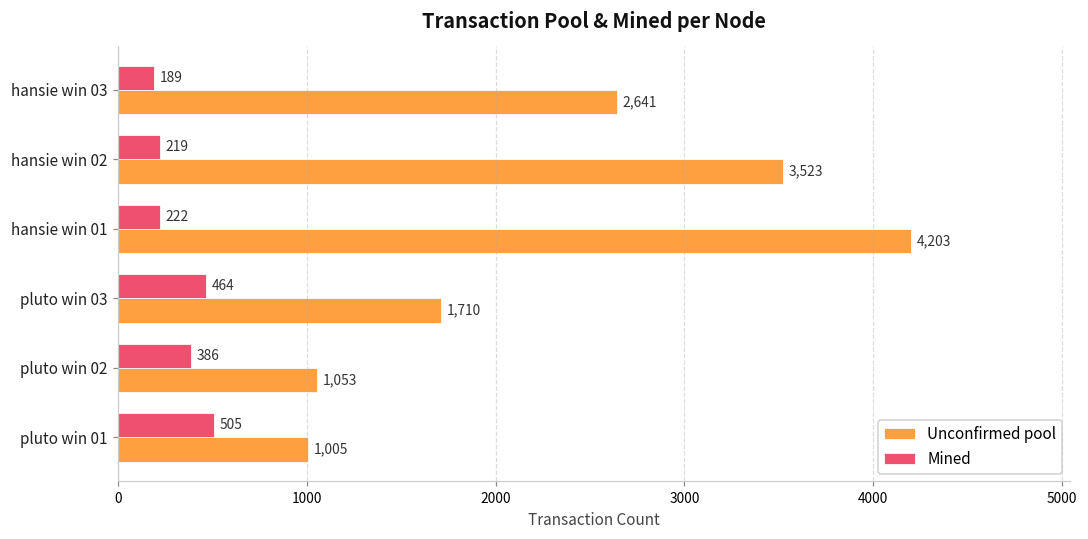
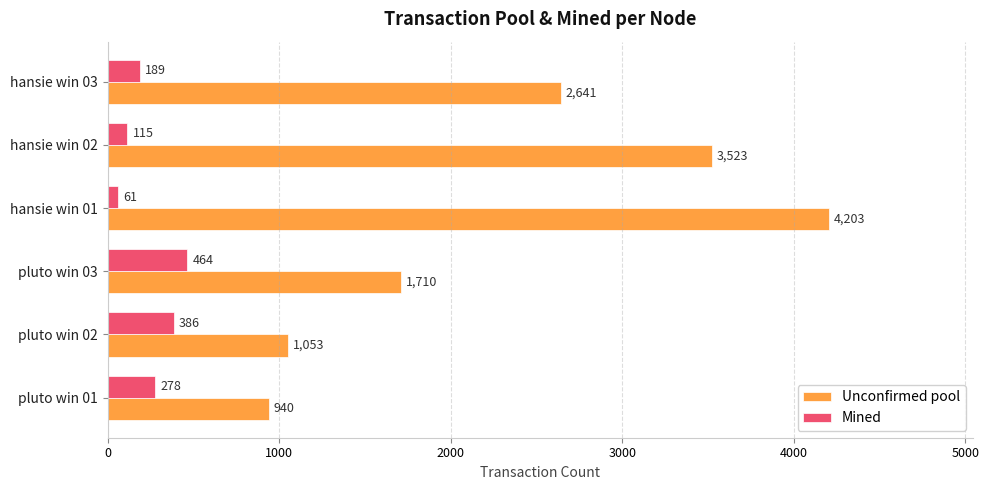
Mined, hansie win 02: 219 -> 115
Mined, hansie win 01: 222 -> 61
Mined, pluto win 01: 505 -> 278
Unconfirmed pool, pluto win 01: 1,005 -> 940
